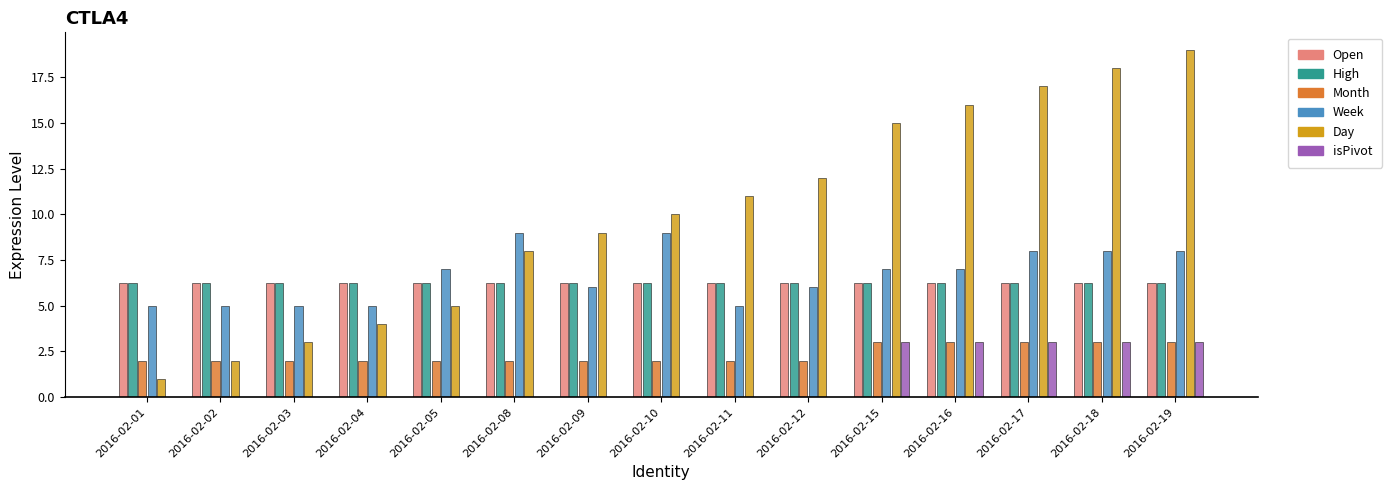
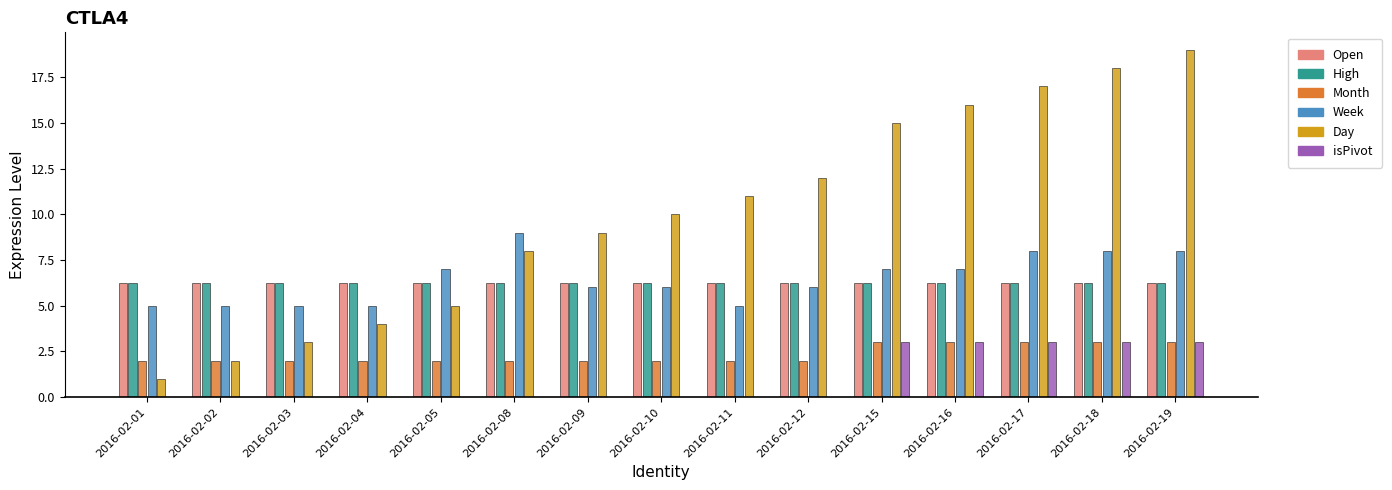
Week, 2016-02-10: 9 -> 6
